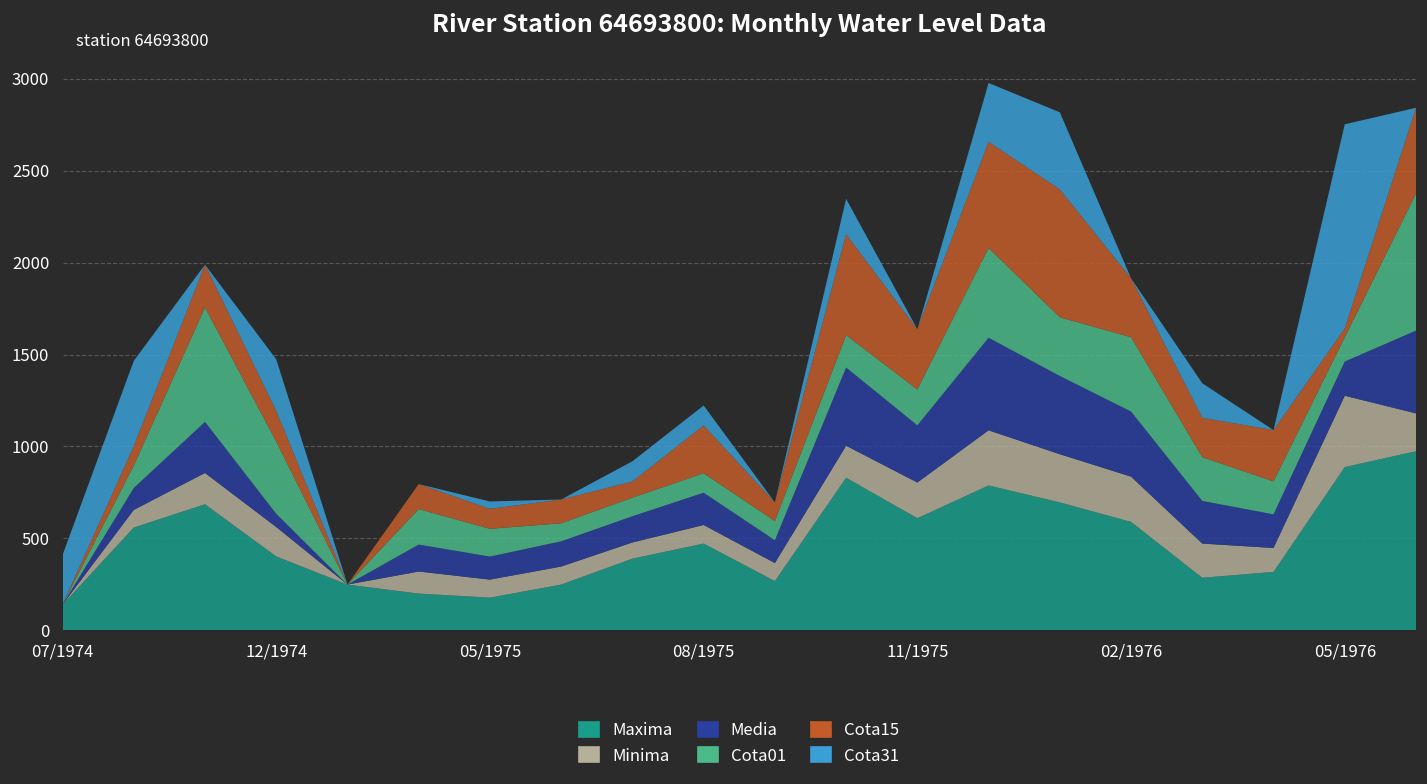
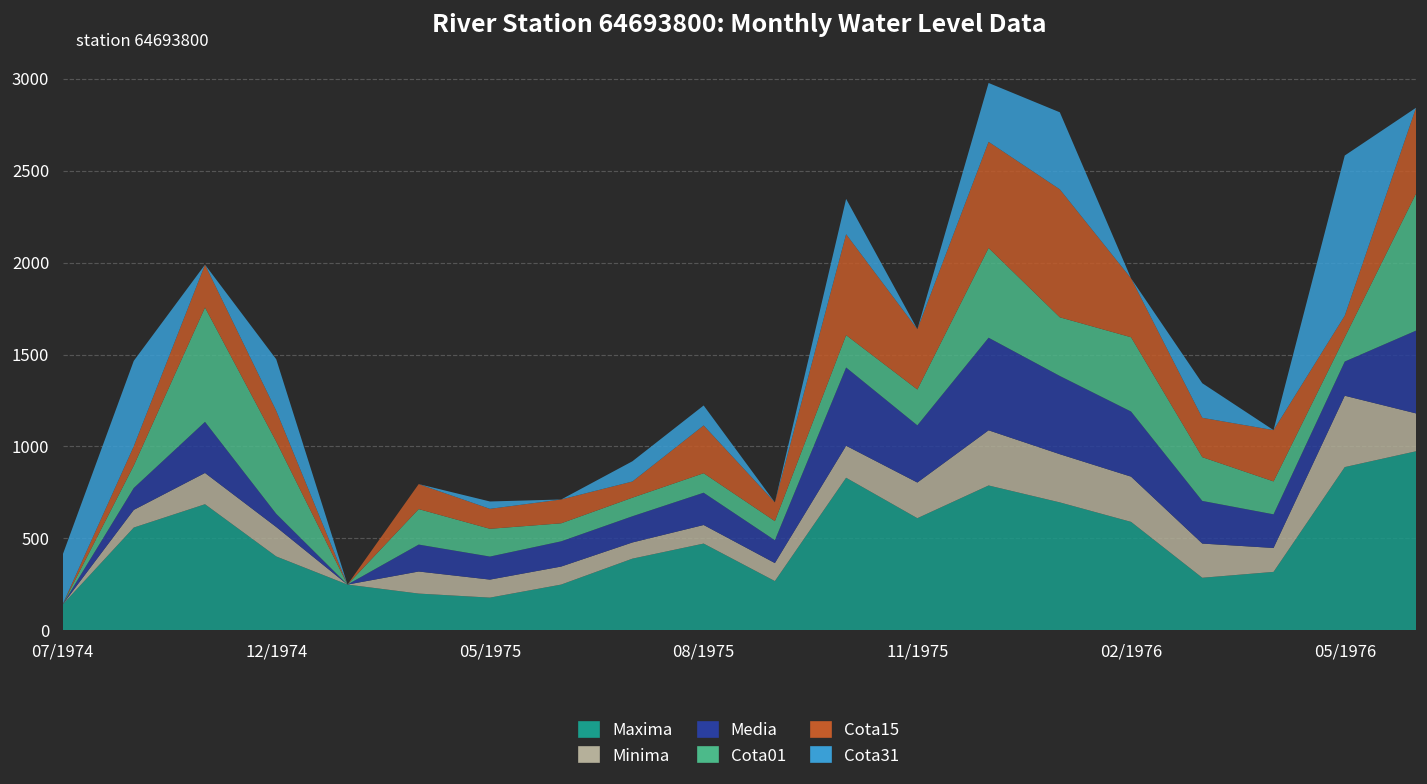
Cota15, 05/1976: 50 -> 120
Cota31, 05/1976: 1110 -> 870
